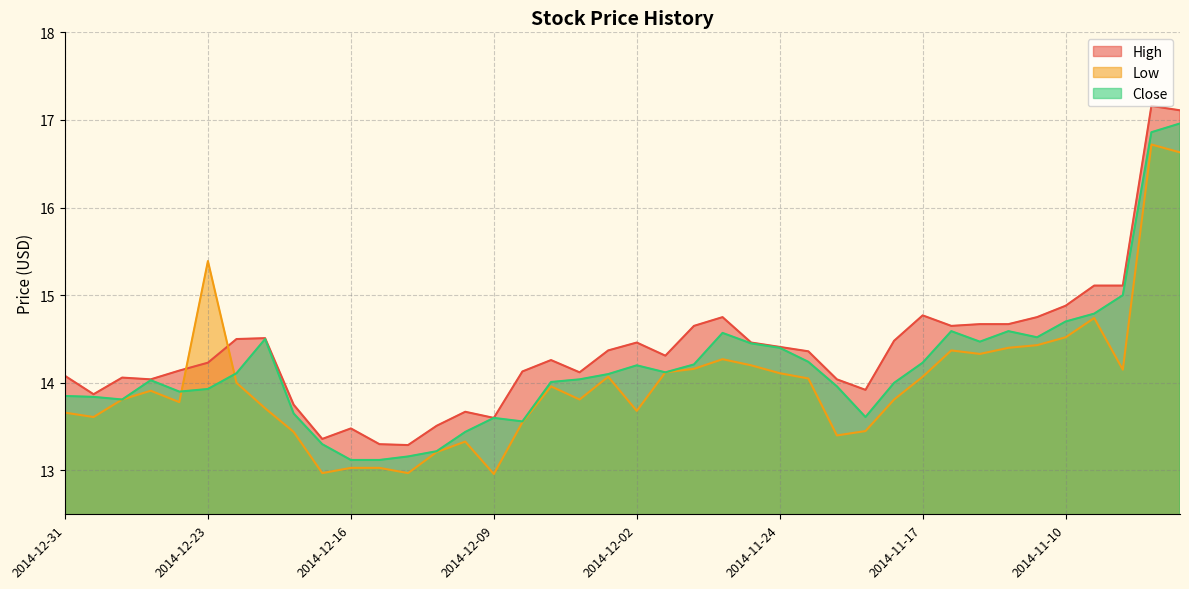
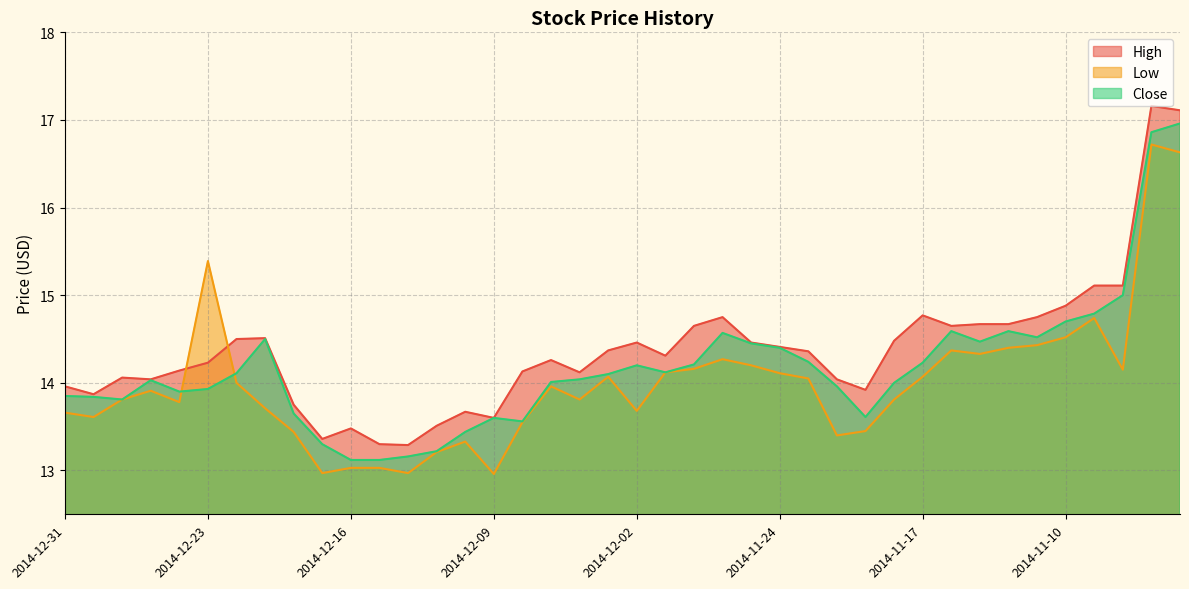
High, 2014-12-31: 14.1 -> 14.0
